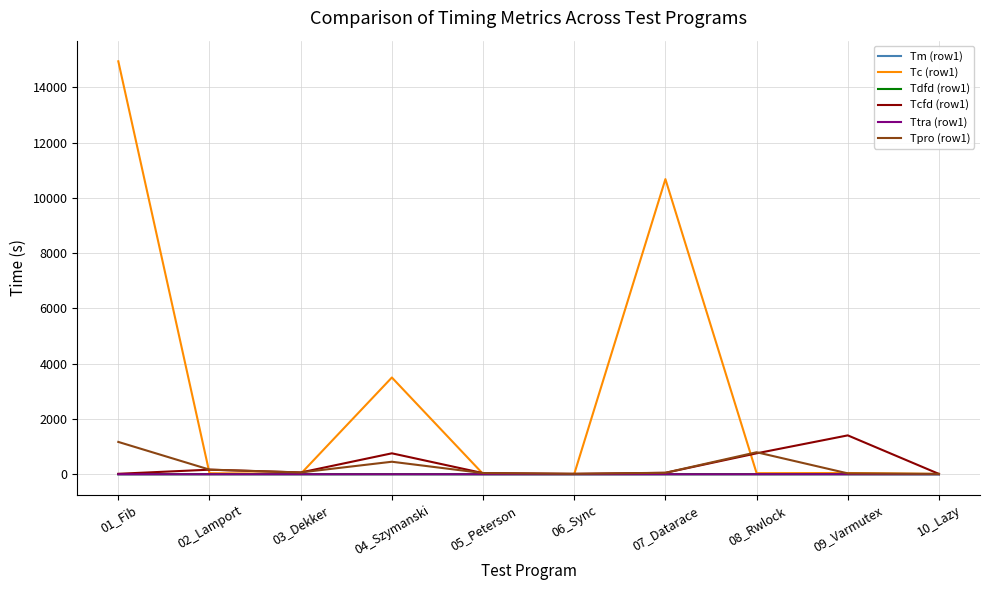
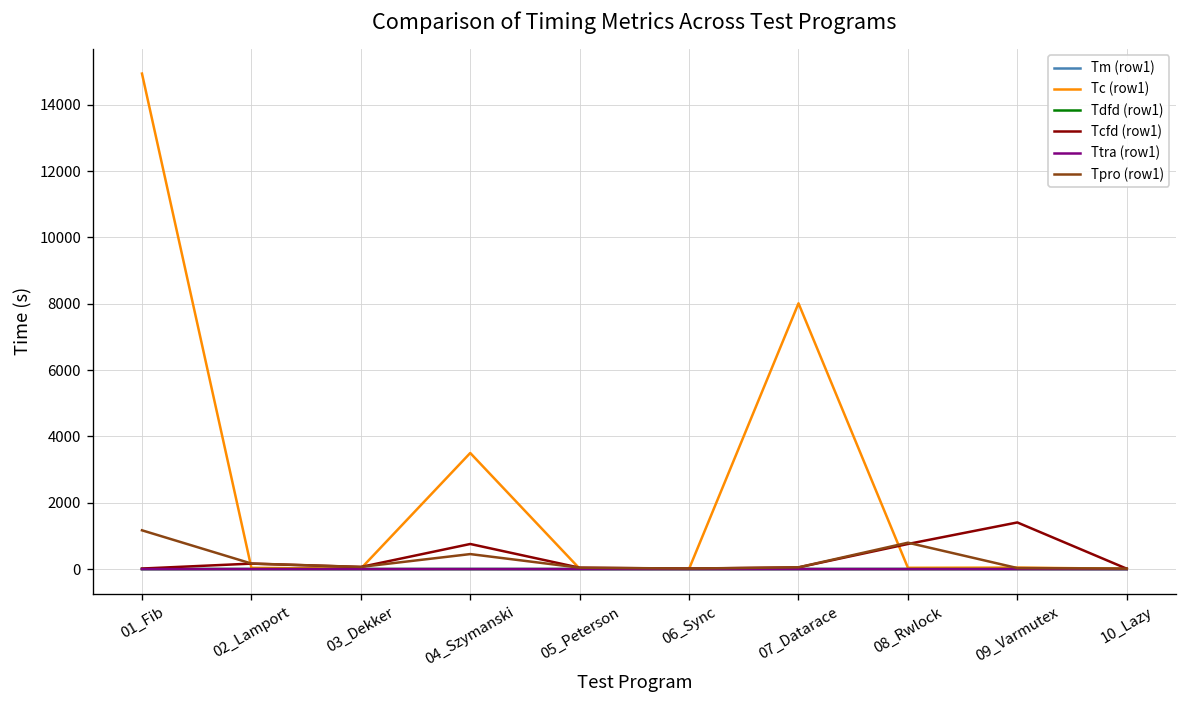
Tc (row1), 07_Datarace: 10700 -> 8000
